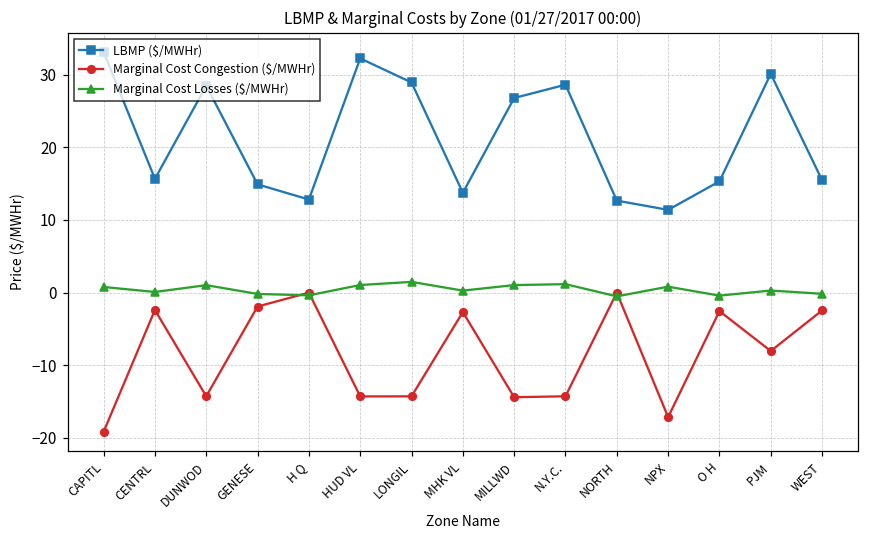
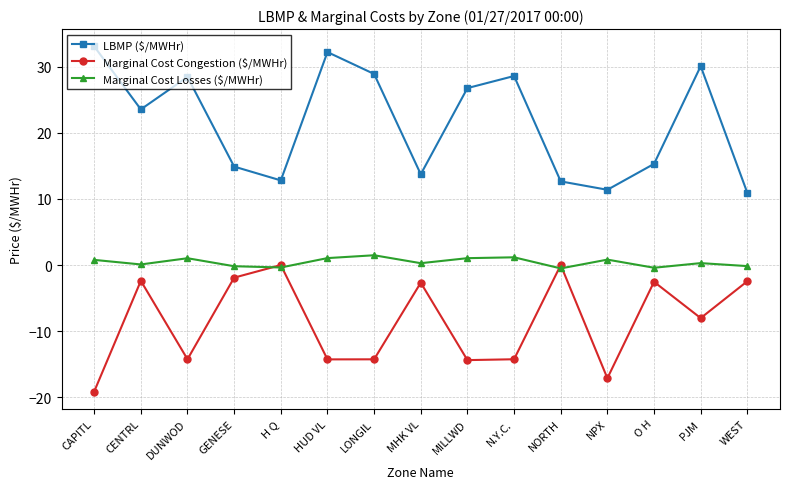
LBMP ($/MWHr), CENTRL: 16 -> 24
LBMP ($/MWHr), WEST: 15 -> 11
